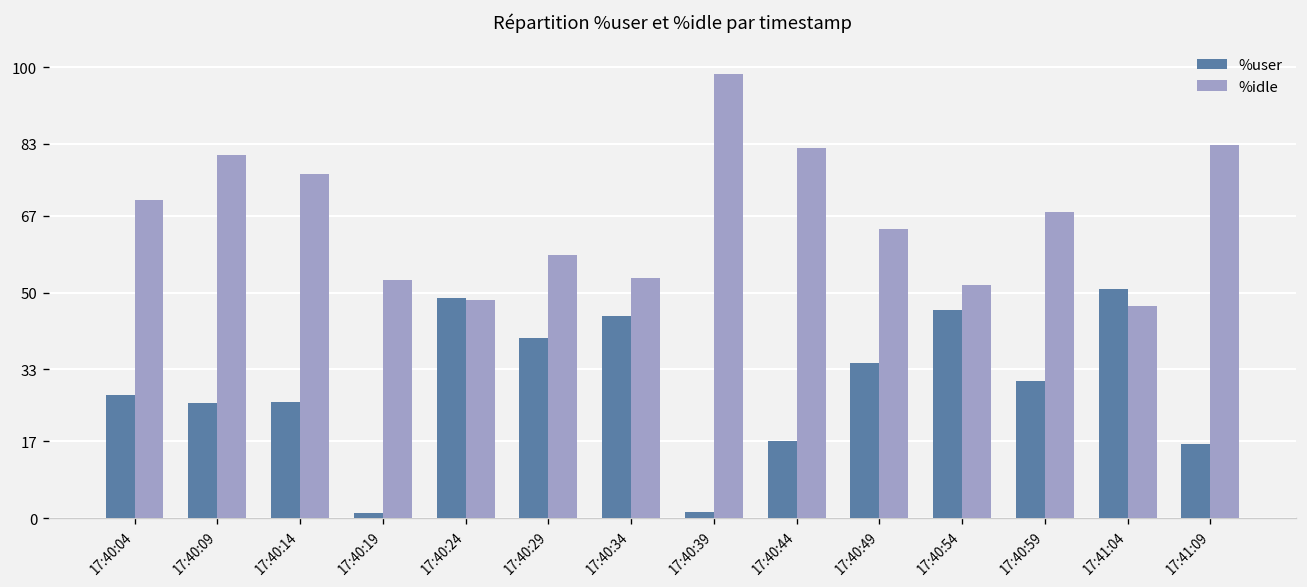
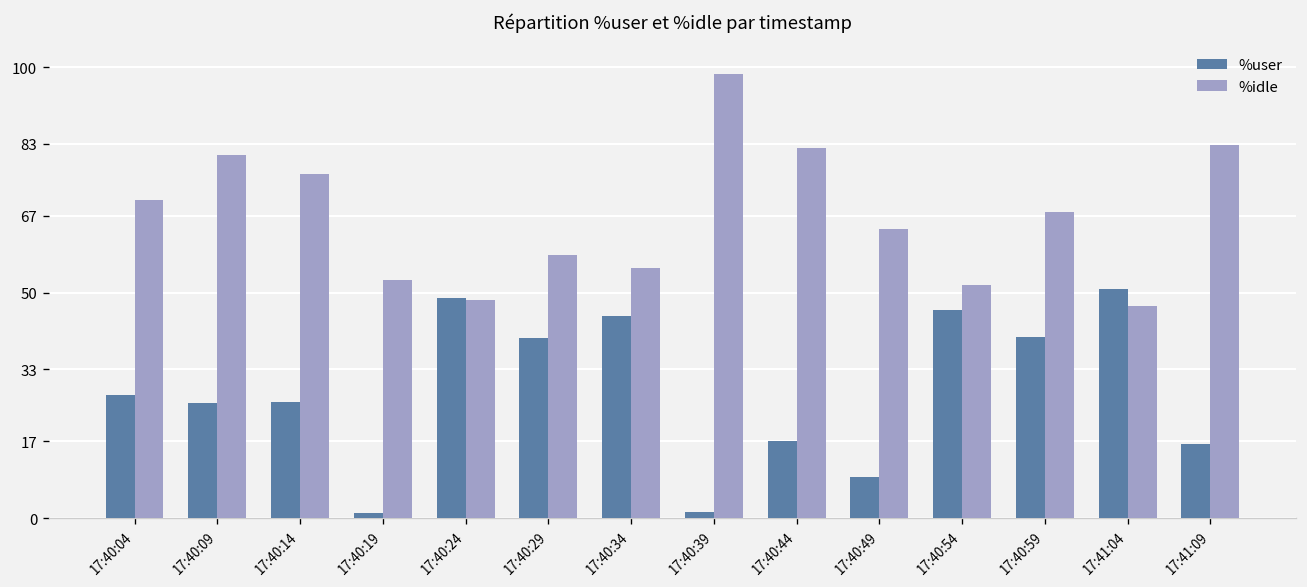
%idle, 17:40:34: 53 -> 56
%user, 17:40:49: 34 -> 9
%user, 17:40:59: 30 -> 40
